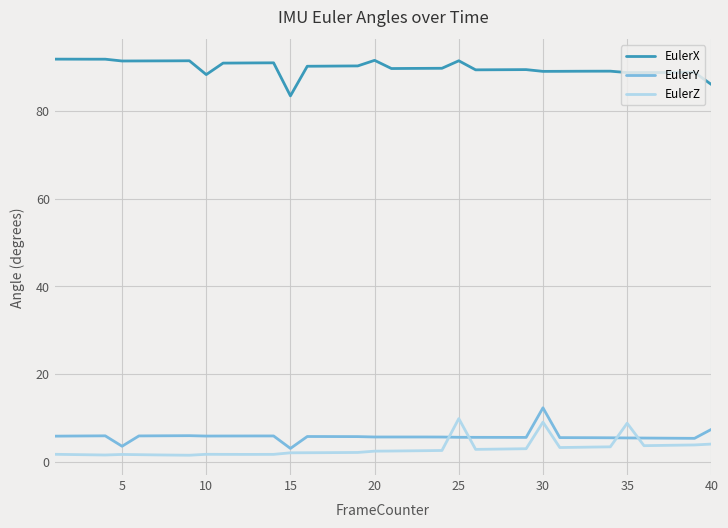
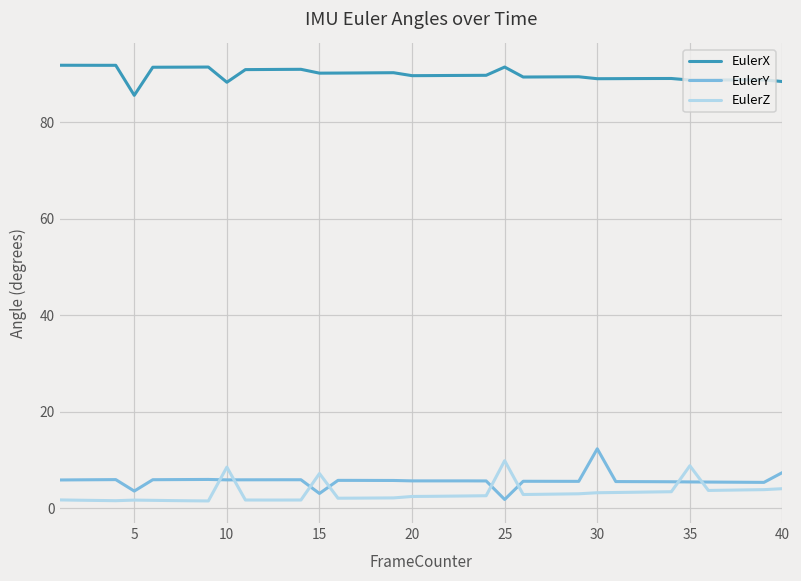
EulerX, 5: 91 -> 86
EulerZ, 10: 2 -> 9
EulerX, 15: 83 -> 90
EulerZ, 15: 2 -> 7
EulerX, 20: 92 -> 90
EulerY, 25: 6 -> 2
EulerZ, 30: 9 -> 3
EulerX, 40: 86 -> 88
